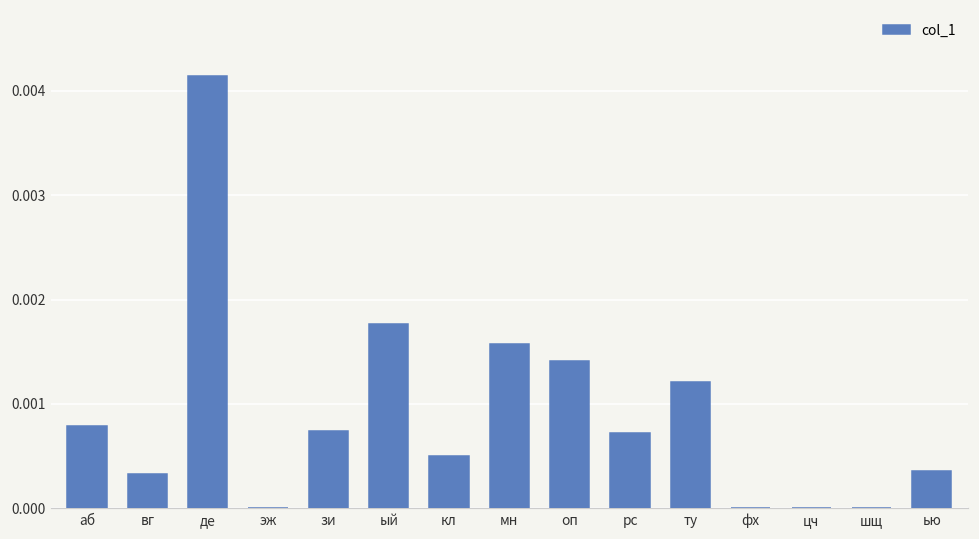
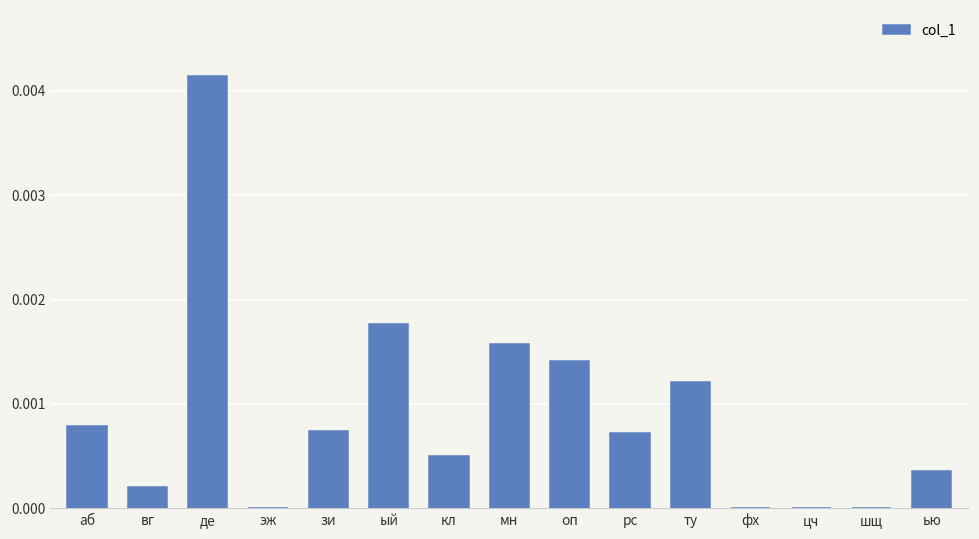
вг: 0.0003 -> 0.0002
